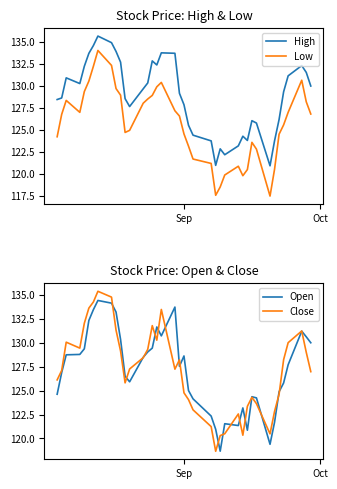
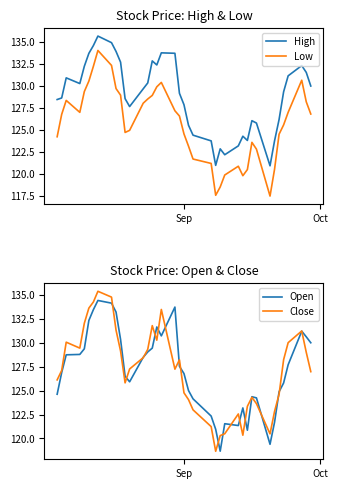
Stock Price: Open & Close, Open, Sep: 129 -> 127
